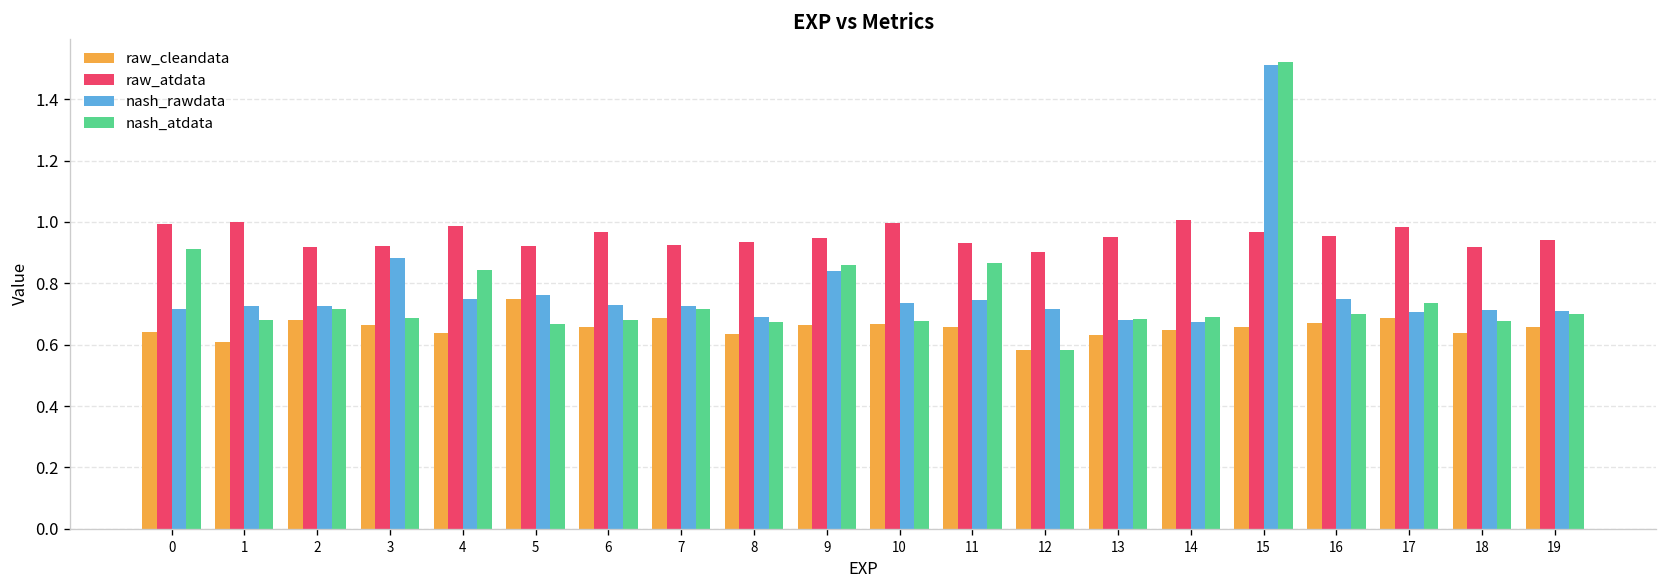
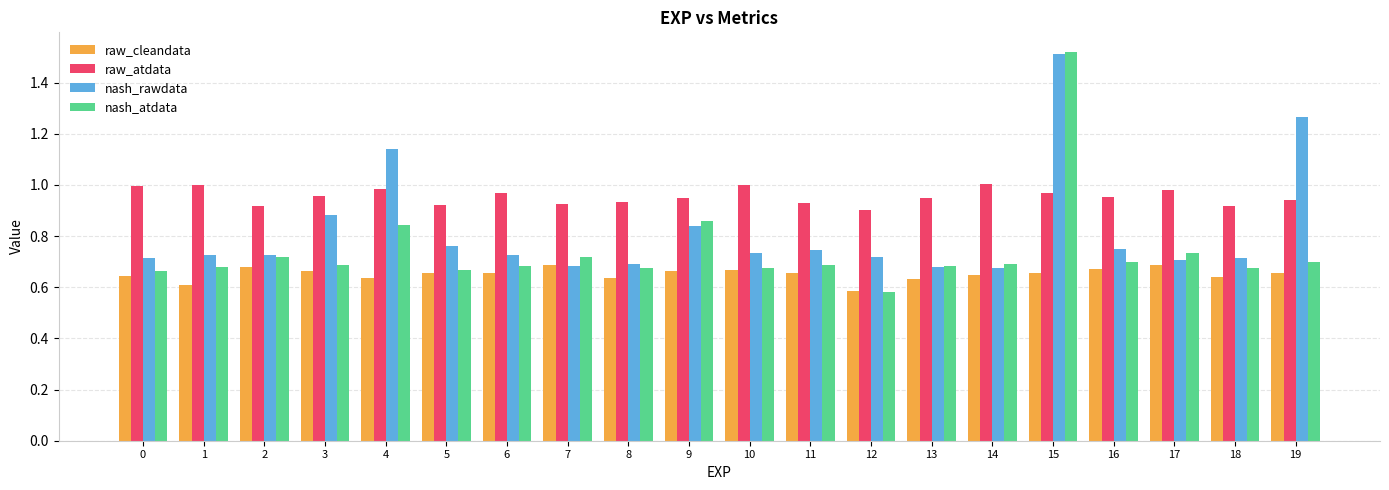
nash_atdata, 0: 0.91 -> 0.66
raw_atdata, 3: 0.92 -> 0.96
nash_rawdata, 4: 0.75 -> 1.14
raw_cleandata, 5: 0.75 -> 0.66
nash_rawdata, 7: 0.73 -> 0.68
nash_atdata, 11: 0.87 -> 0.69
nash_rawdata, 19: 0.71 -> 1.27
